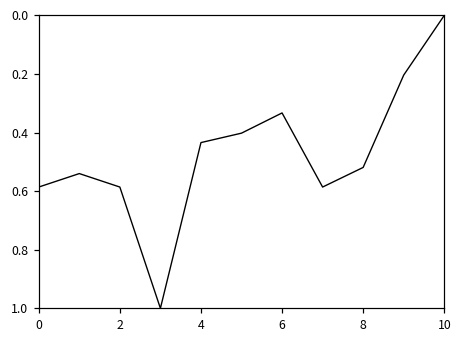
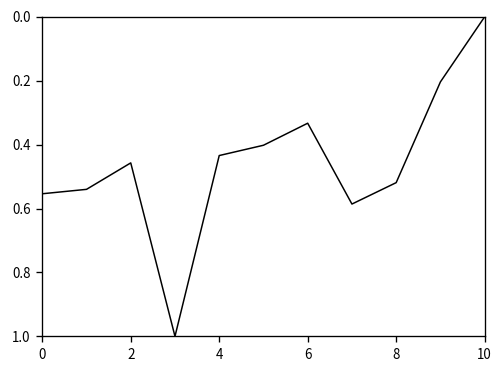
0: 0.59 -> 0.55
2: 0.59 -> 0.46
